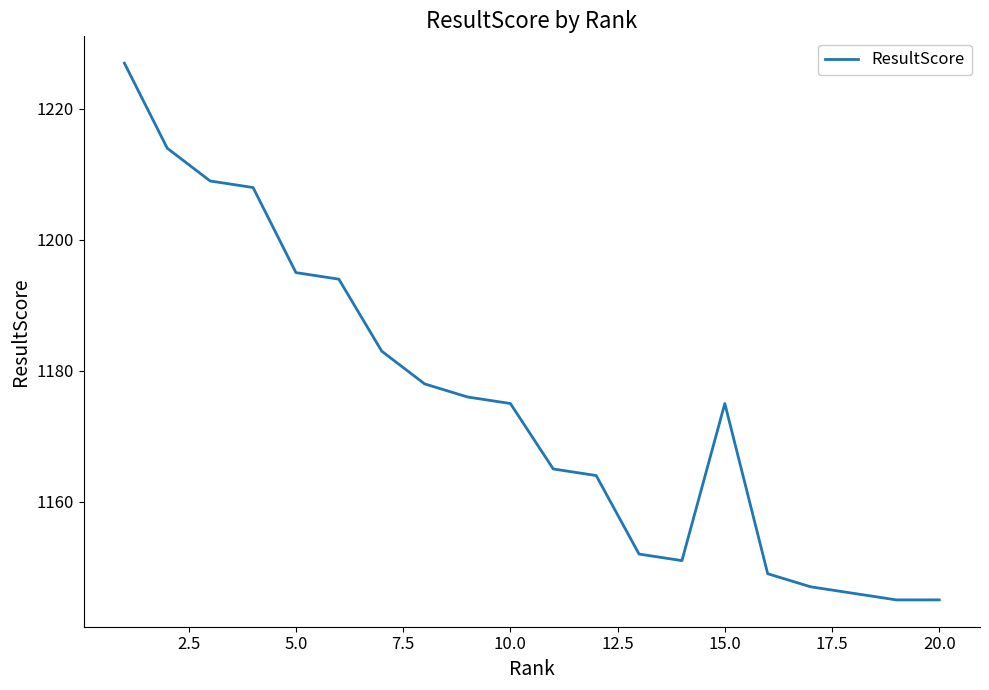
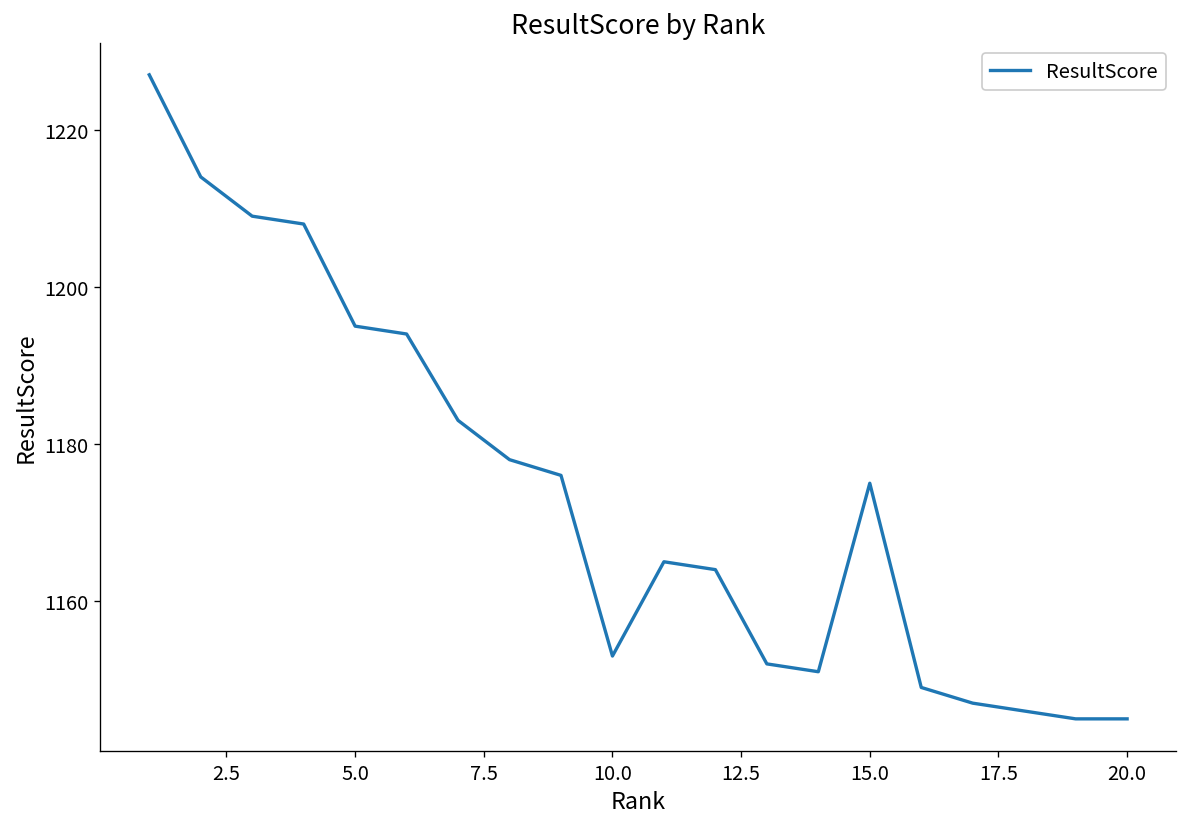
10.0: 1175 -> 1153
